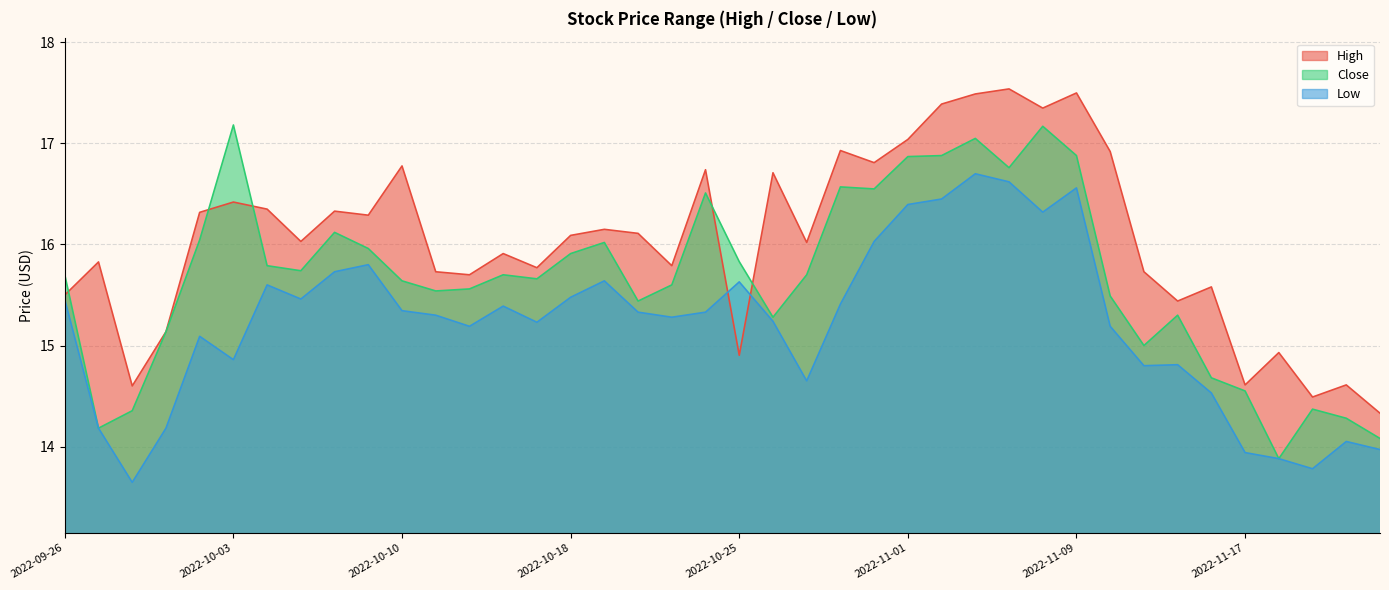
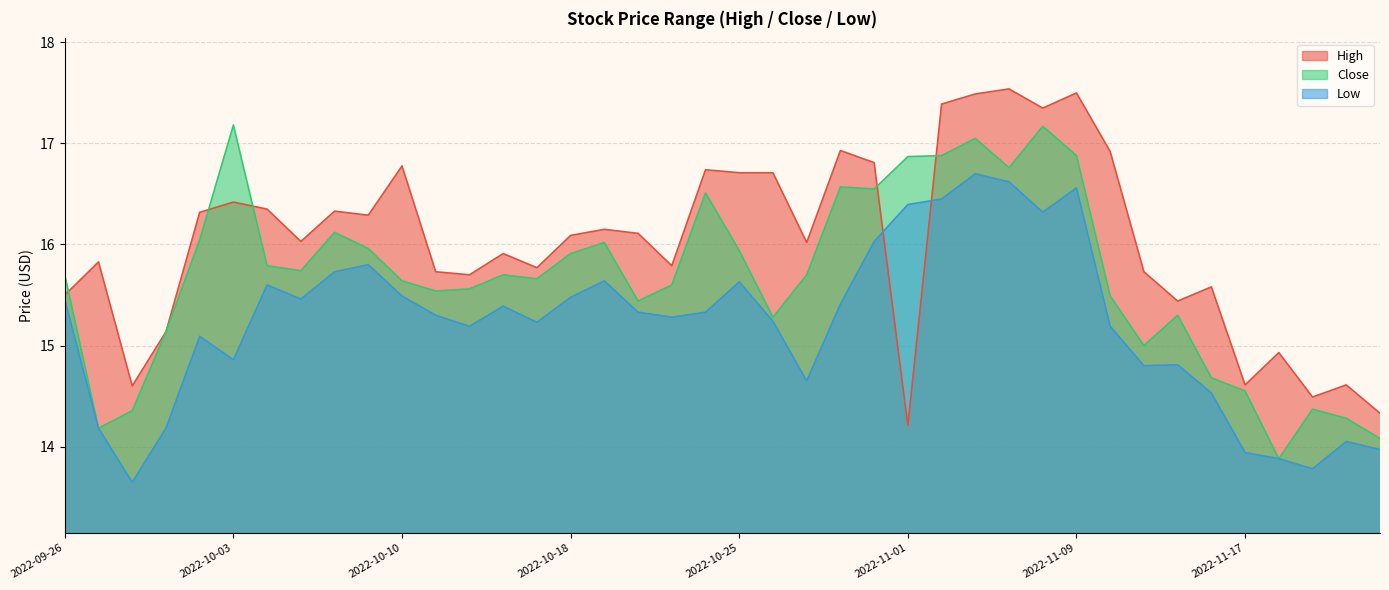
Low, 2022-10-10: 15.34 -> 15.49
High, 2022-10-25: 14.90 -> 16.71
Close, 2022-10-25: 15.83 -> 15.94
High, 2022-11-01: 17.04 -> 14.21
